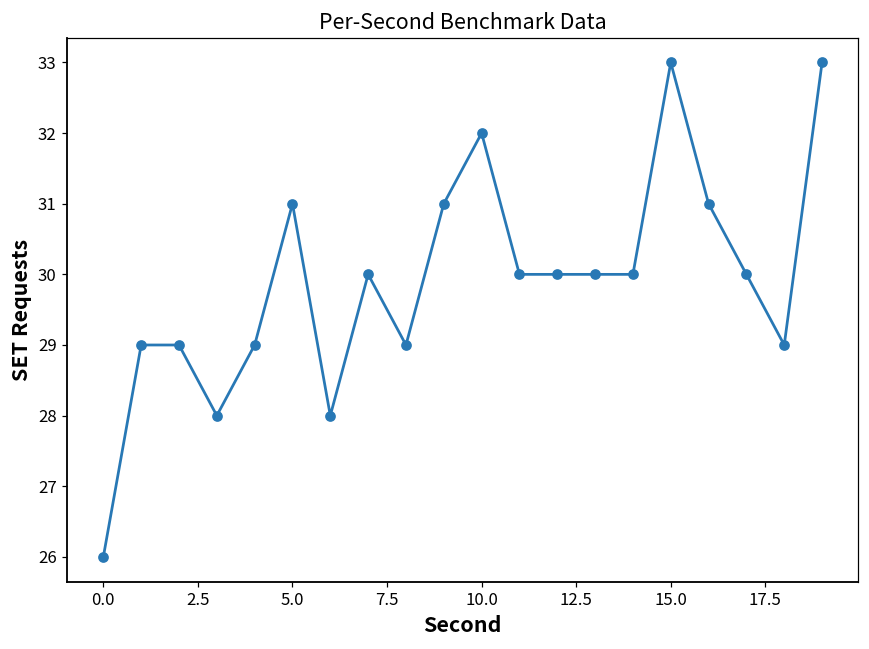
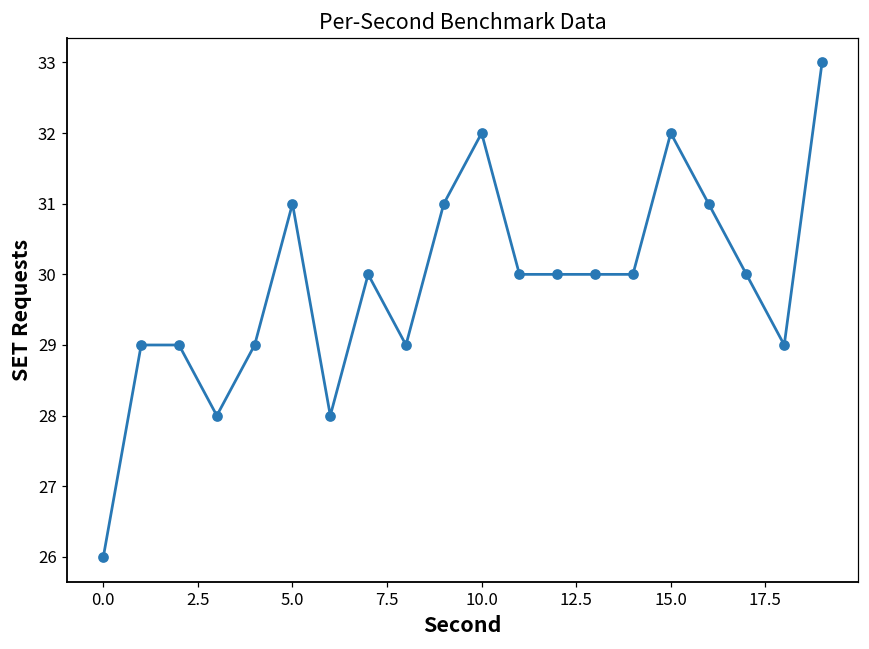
15.0: 33 -> 32
